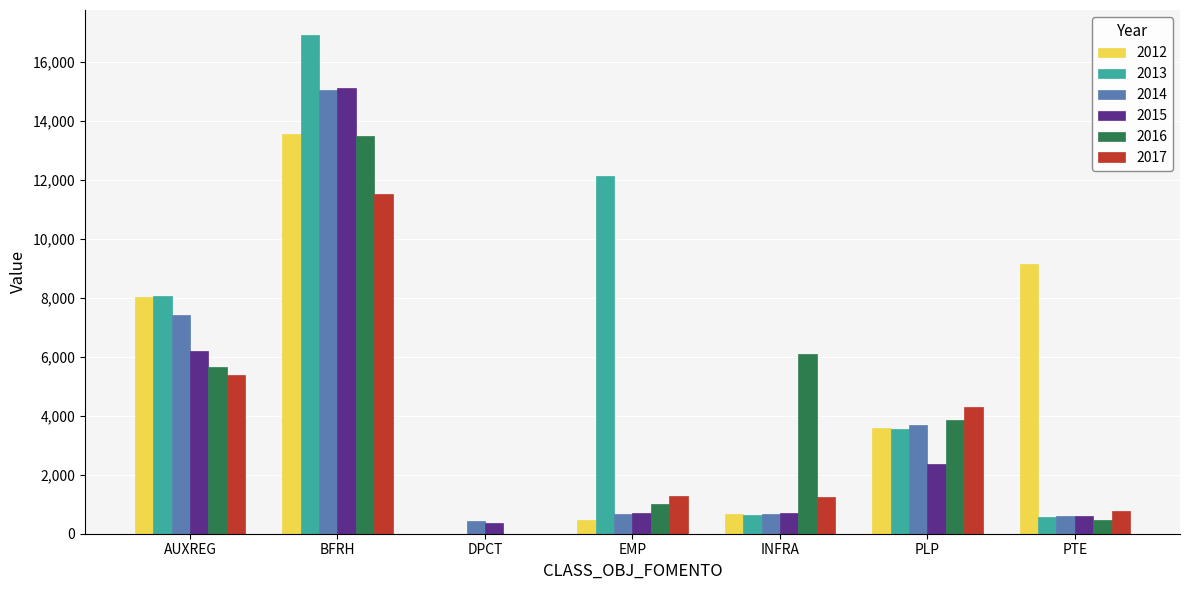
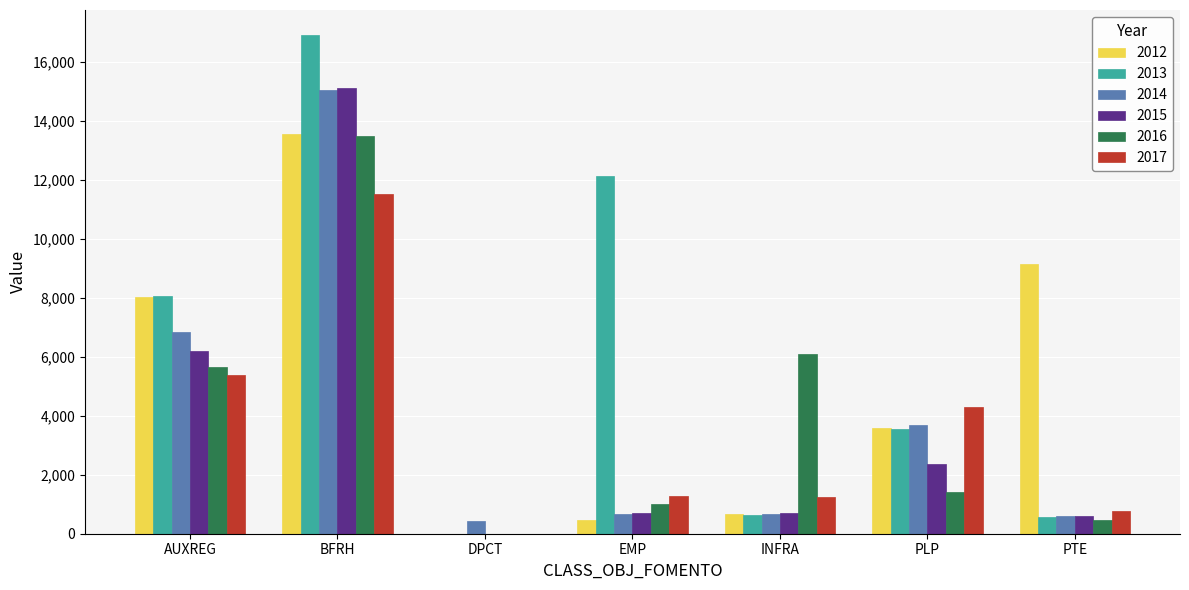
2014, AUXREG: 7,400 -> 6,800
2015, DPCT: 400 -> 0
2016, PLP: 3,800 -> 1,400
